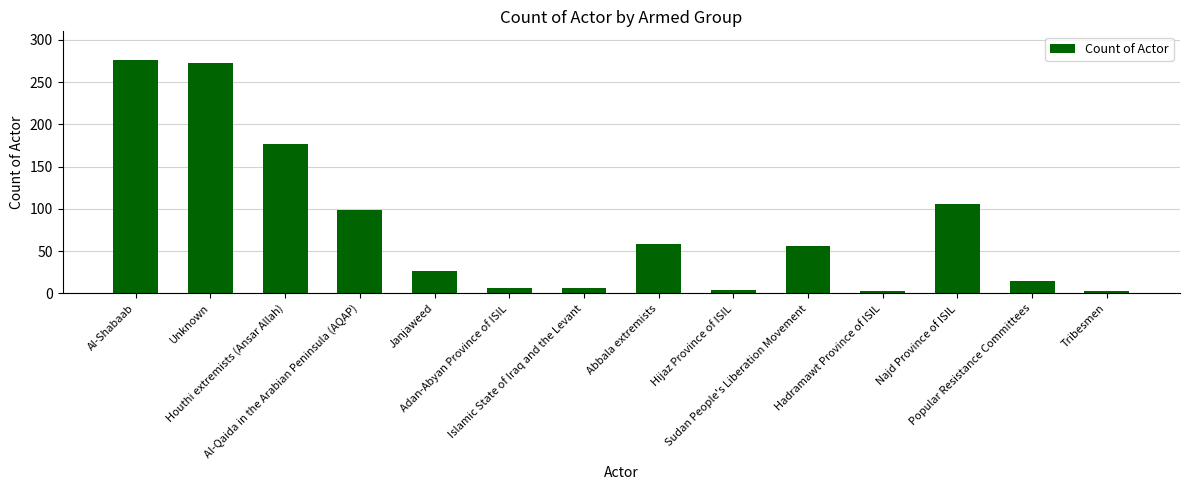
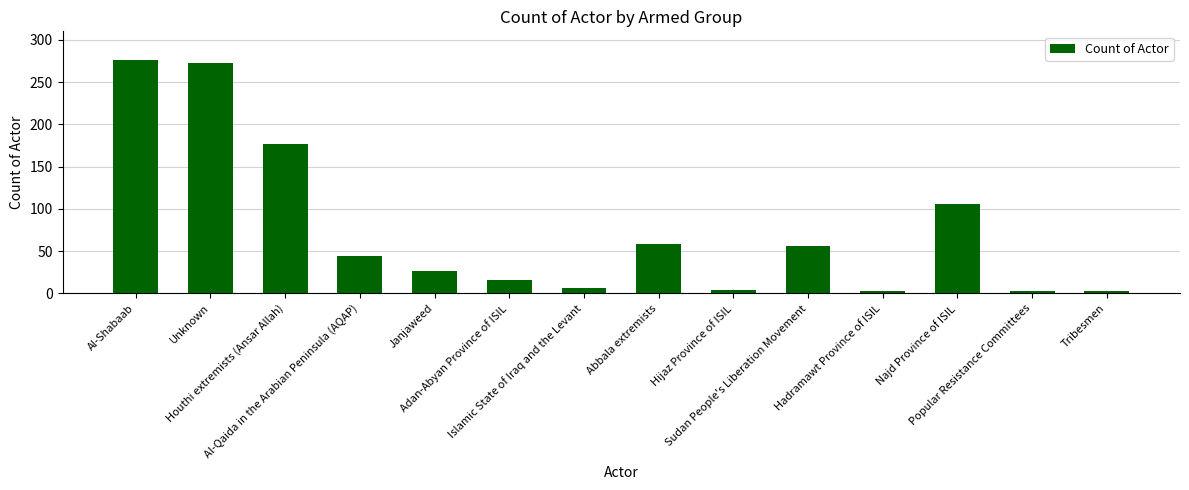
Al-Qaida in the Arabian Peninsula (AQAP): 100 -> 40
Adan-Abyan Province of ISIL: 10 -> 20
Popular Resistance Committees: 20 -> 0
